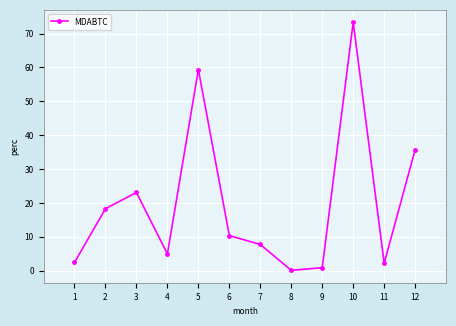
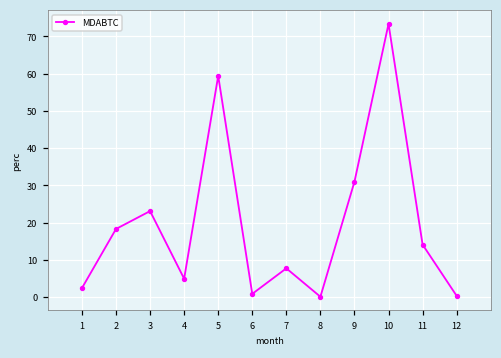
6: 10 -> 1
9: 1 -> 31
11: 2 -> 14
12: 36 -> 0
